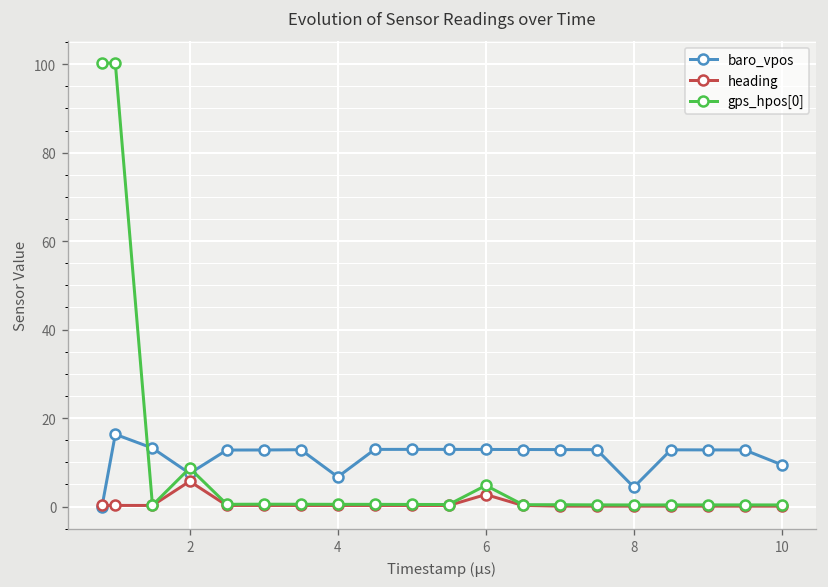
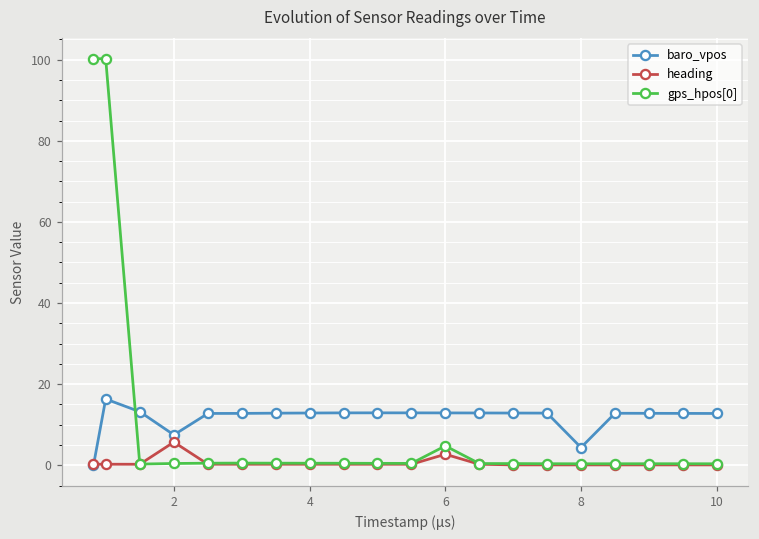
gps_hpos[0], 2: 9 -> 0
baro_vpos, 4: 7 -> 13
baro_vpos, 10: 9 -> 13
